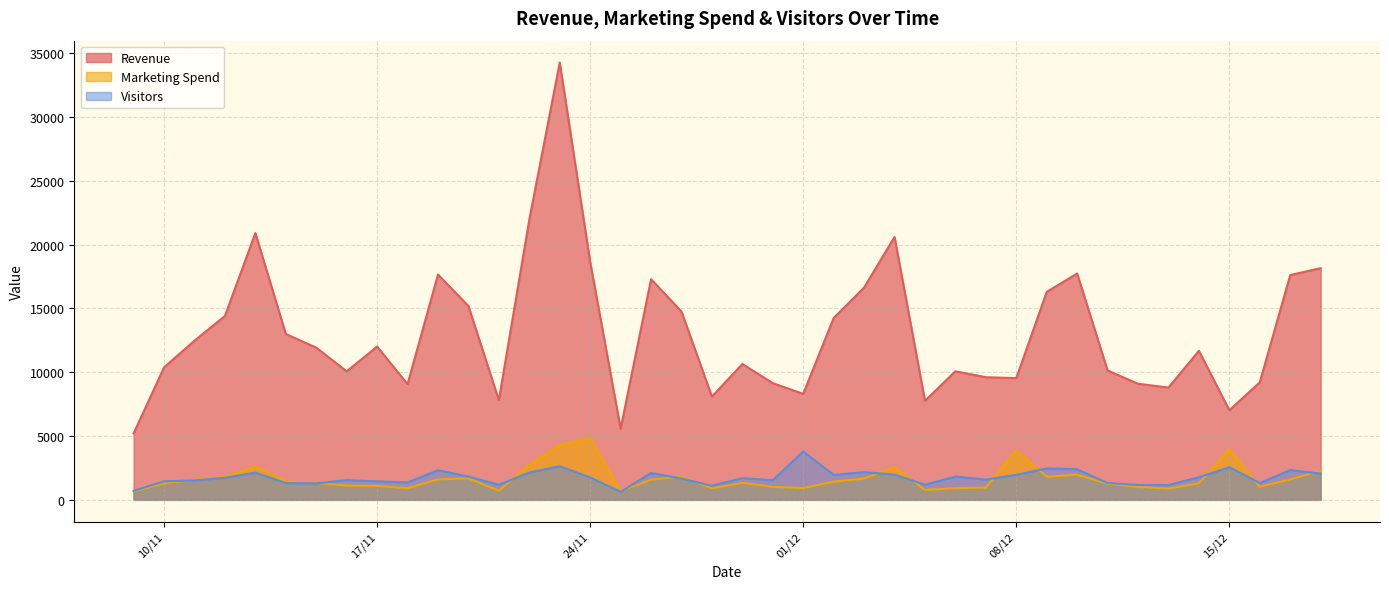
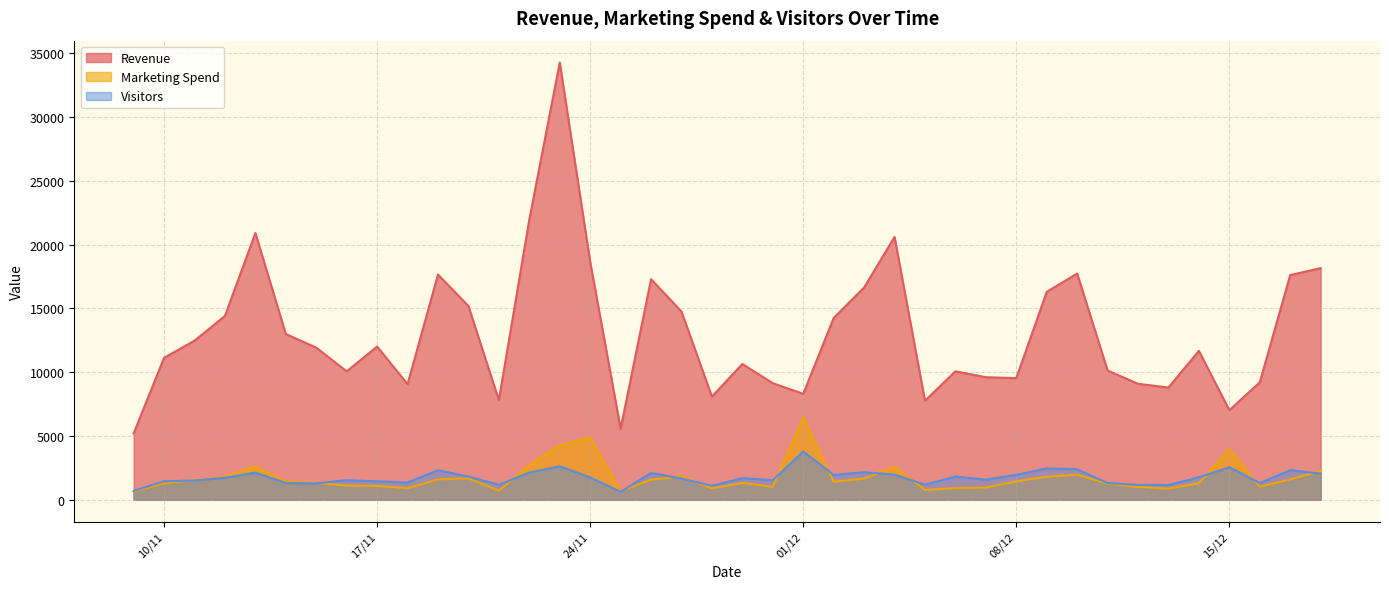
Revenue, 10/11: 10400 -> 11100
Marketing Spend, 01/12: 900 -> 6500
Marketing Spend, 08/12: 3900 -> 1500
